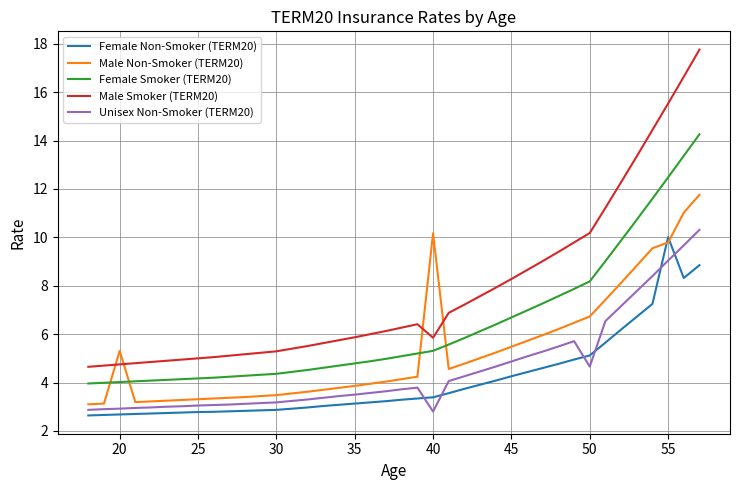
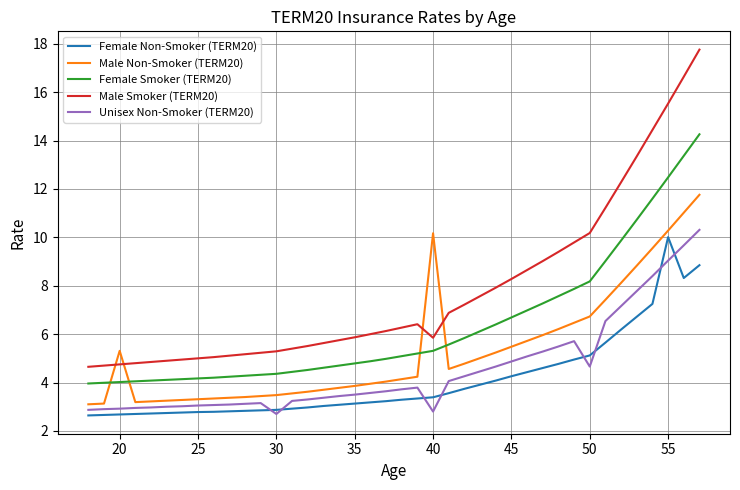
Unisex Non-Smoker (TERM20), 30: 3.2 -> 2.7
Male Non-Smoker (TERM20), 55: 9.8 -> 10.3
